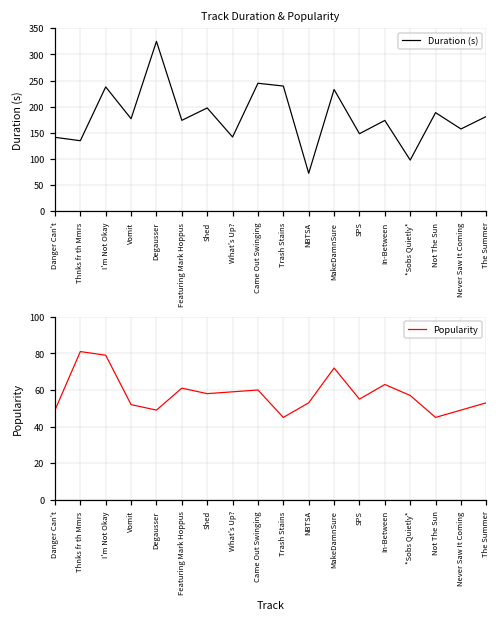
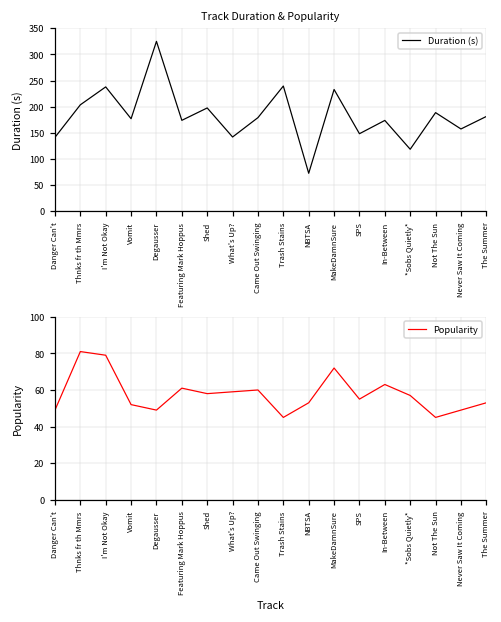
Track Duration & Popularity, Thnks fr th Mmrs: 130 -> 200
Track Duration & Popularity, Came Out Swinging: 240 -> 180
Track Duration & Popularity, *Sobs Quietly*: 100 -> 120
